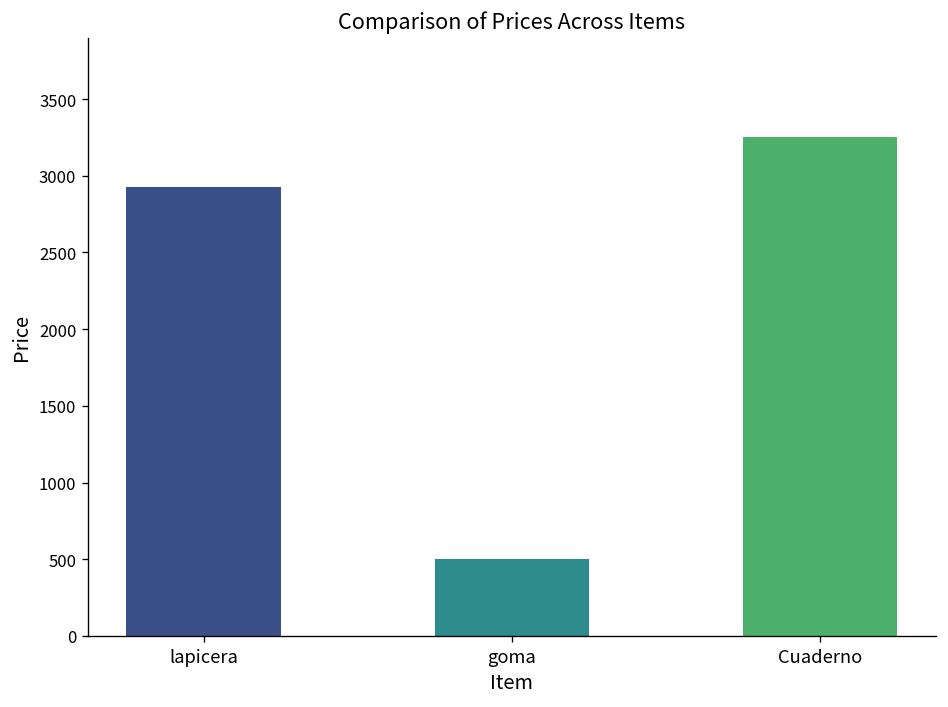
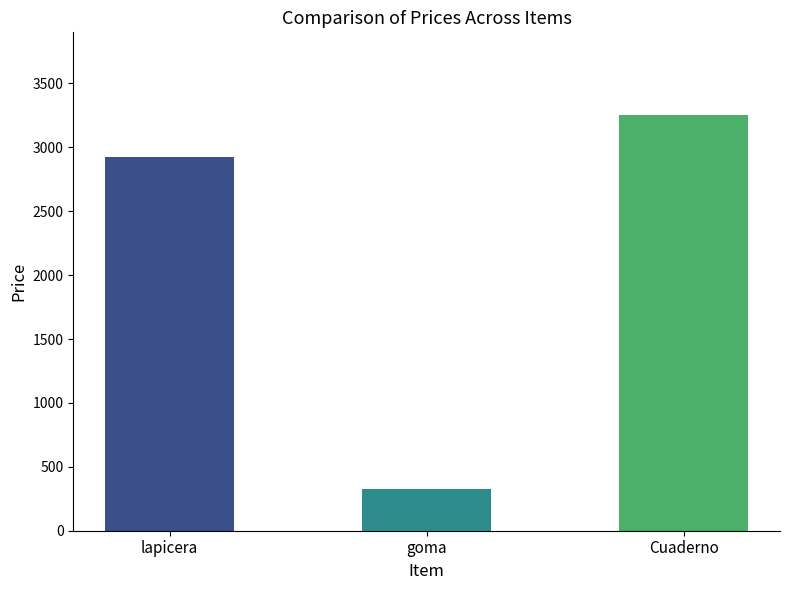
goma: 500 -> 320
